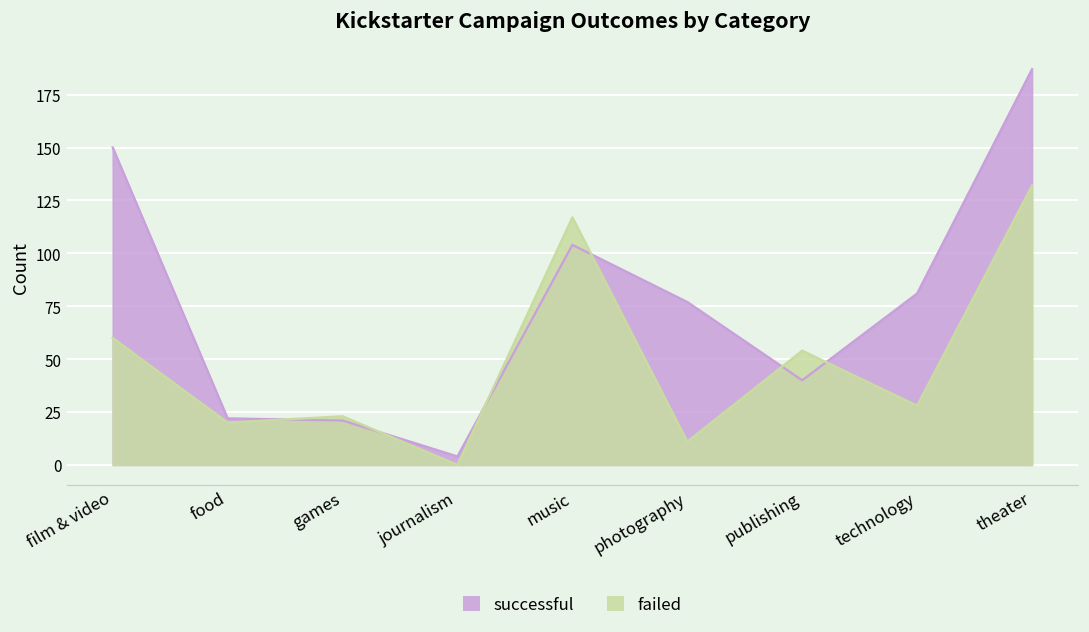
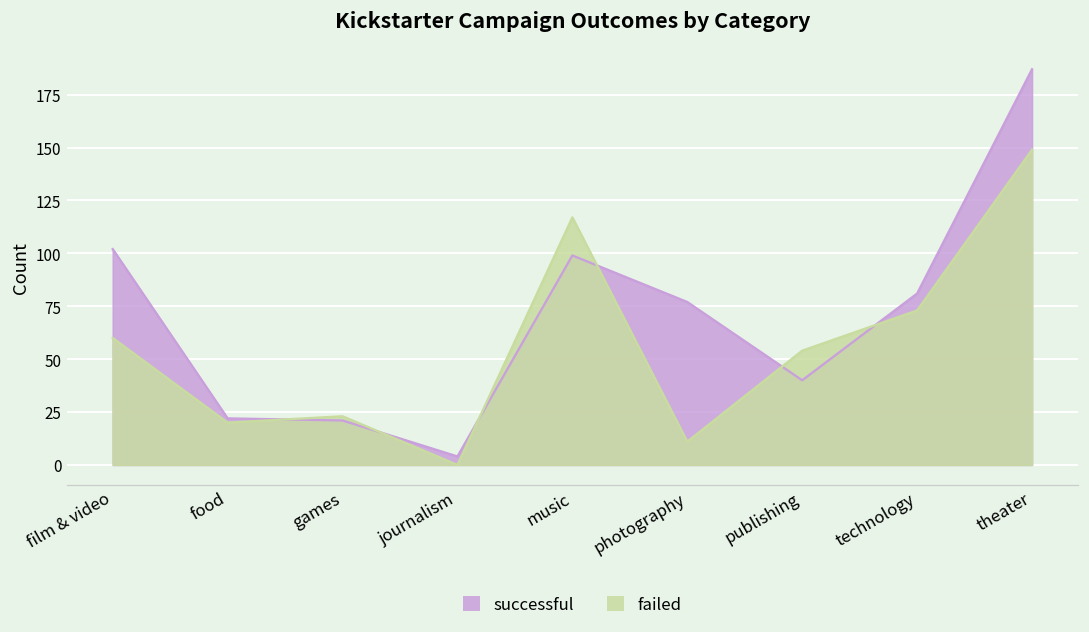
successful, film & video: 150 -> 102
successful, music: 104 -> 99
failed, technology: 28 -> 73
failed, theater: 132 -> 149
